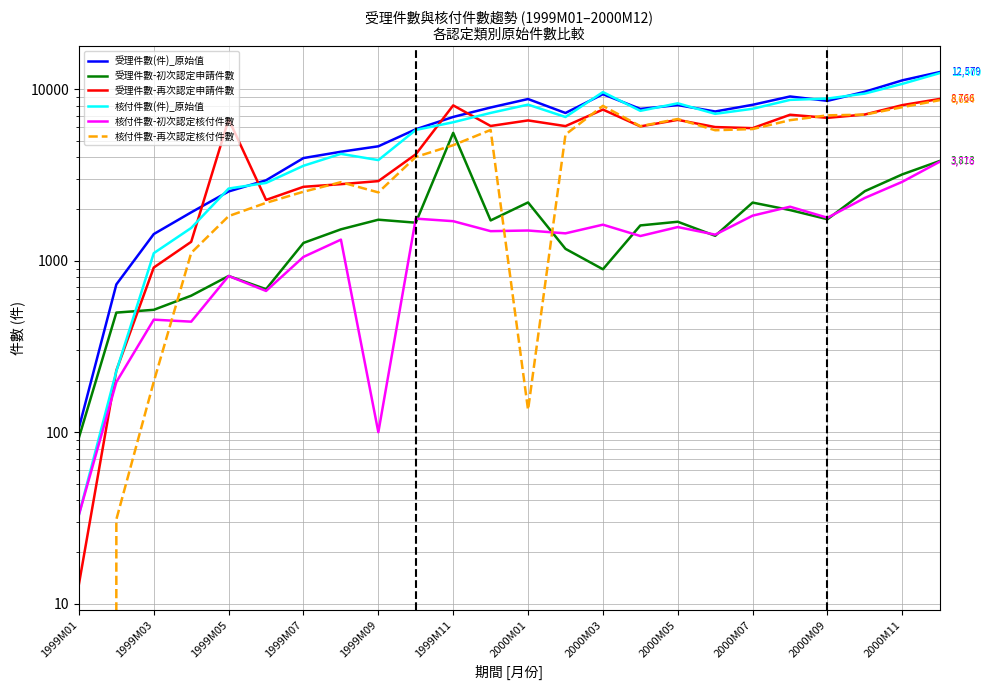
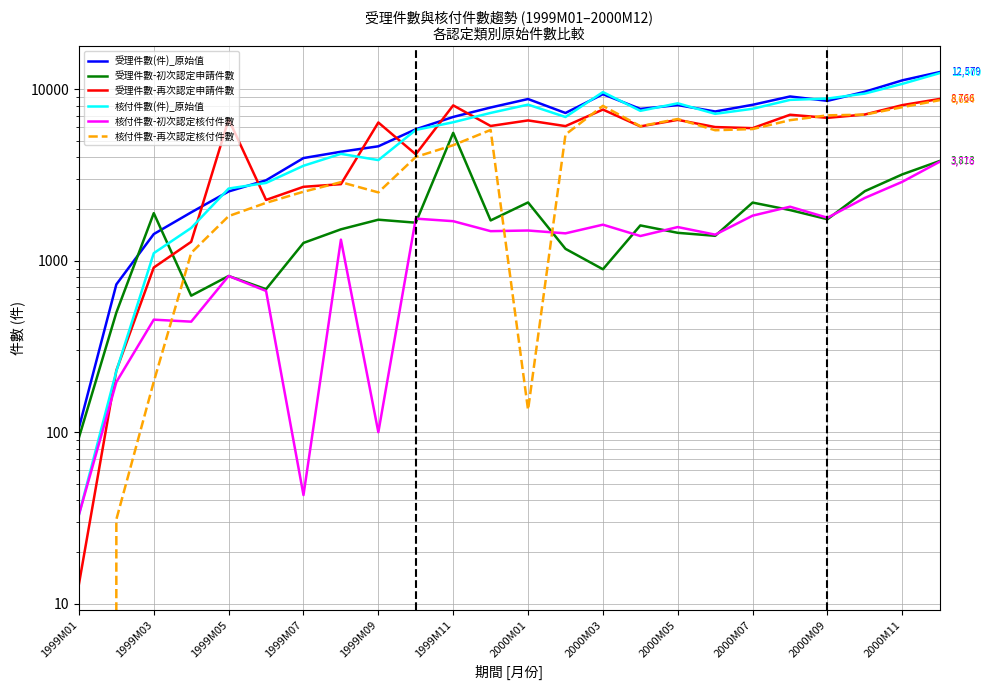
受理件數-初次認定申請件數, 1999M03: 520 -> 1900
核付件數-初次認定核付件數, 1999M07: 1100 -> 43
受理件數-再次認定申請件數, 1999M09: 2900 -> 6400
受理件數-初次認定申請件數, 2000M05: 1700 -> 1500
